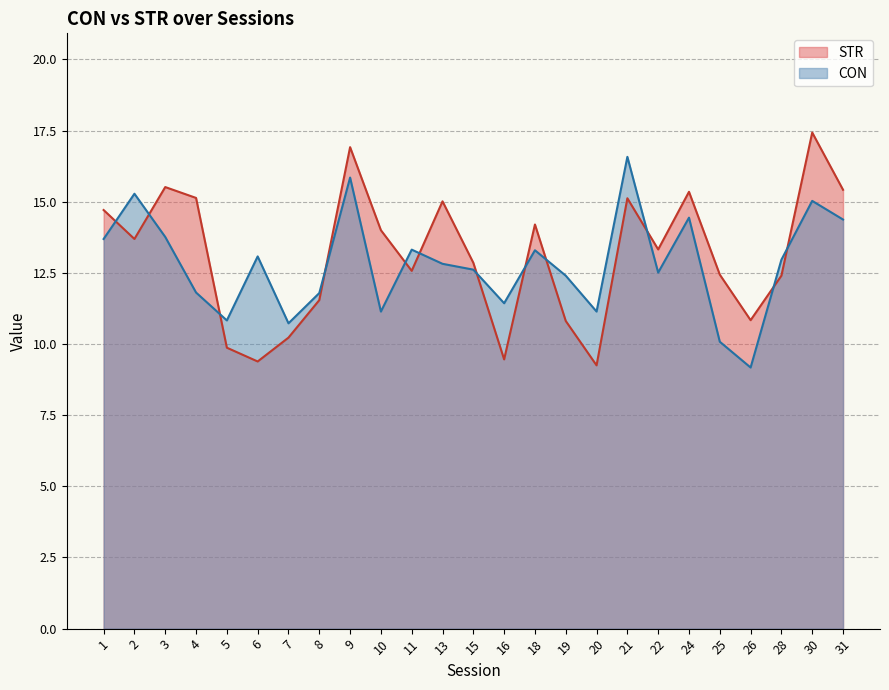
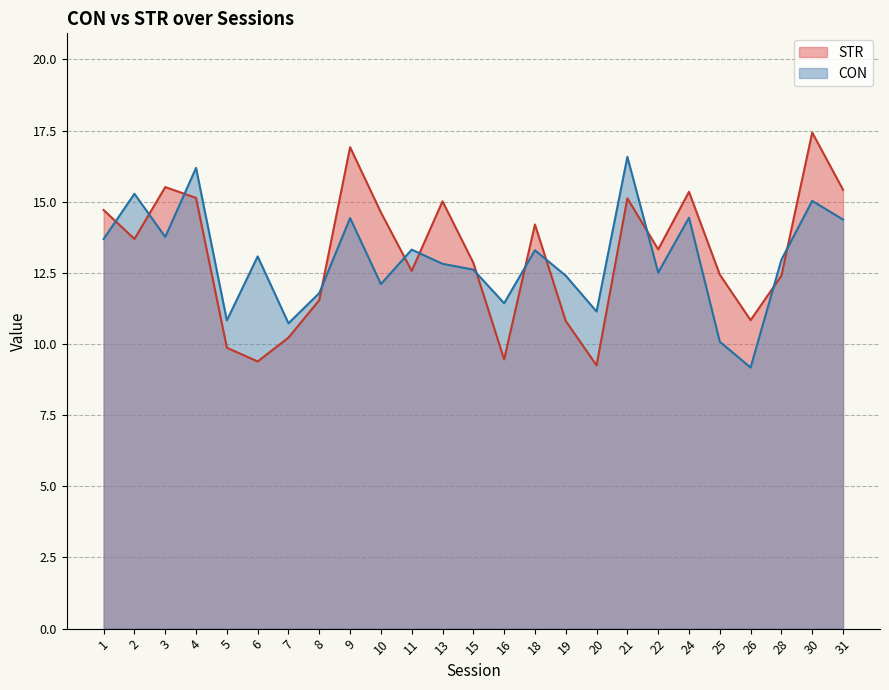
CON, 4: 11.8 -> 16.2
CON, 9: 15.9 -> 14.4
STR, 10: 14.0 -> 14.6
CON, 10: 11.1 -> 12.1
